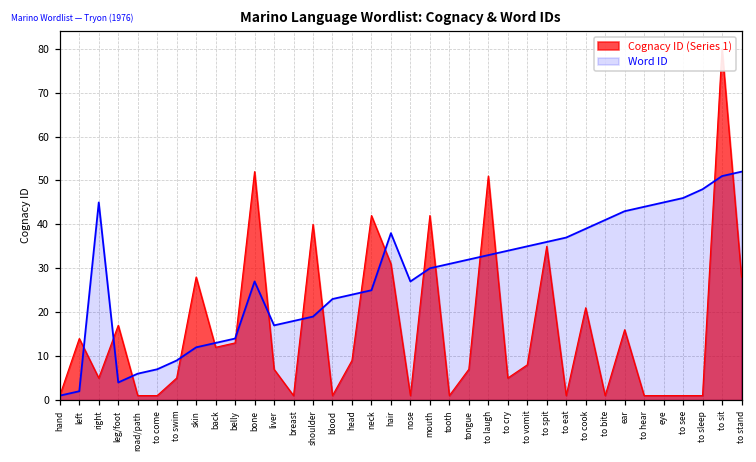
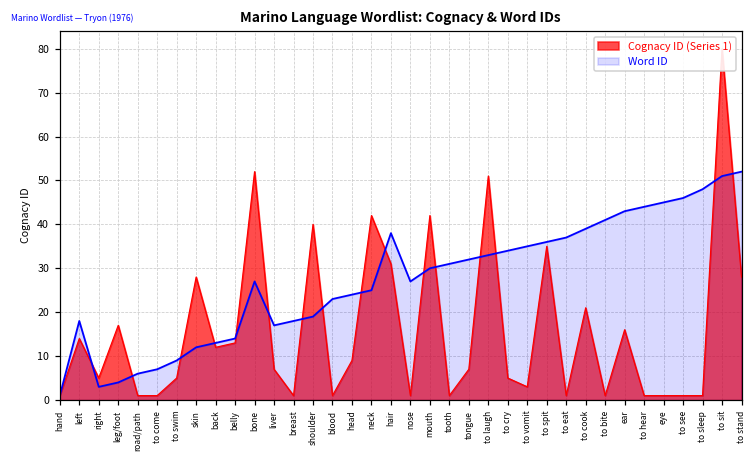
Word ID, left: 2 -> 18
Word ID, right: 45 -> 3
Cognacy ID (Series 1), to vomit: 8 -> 3
